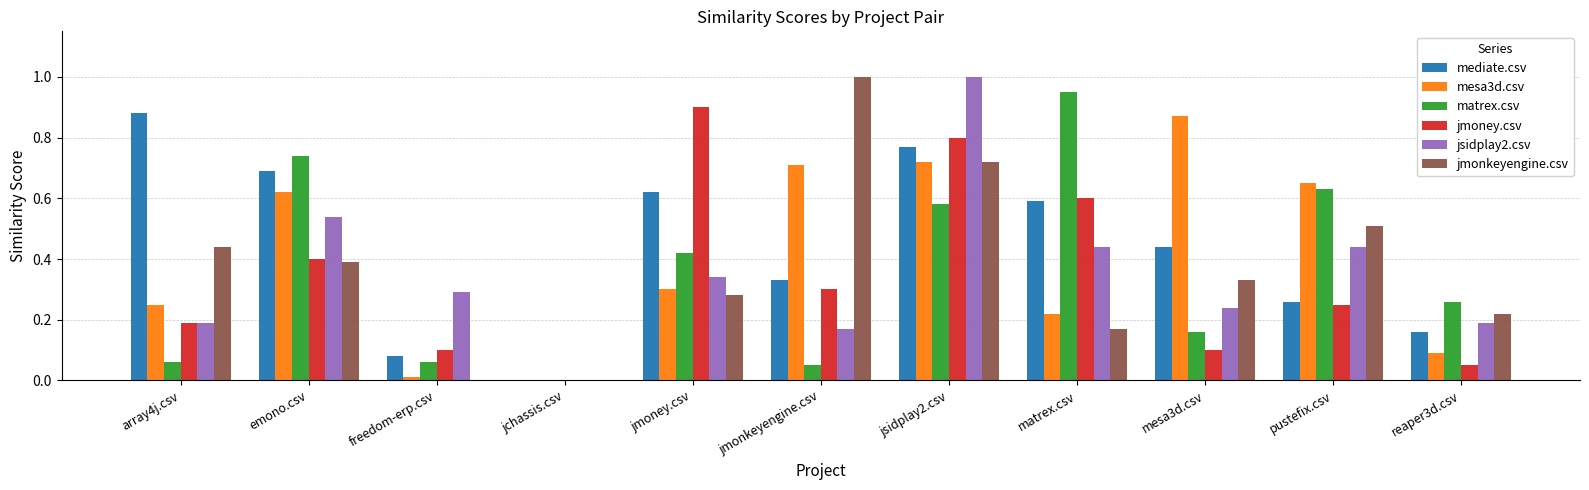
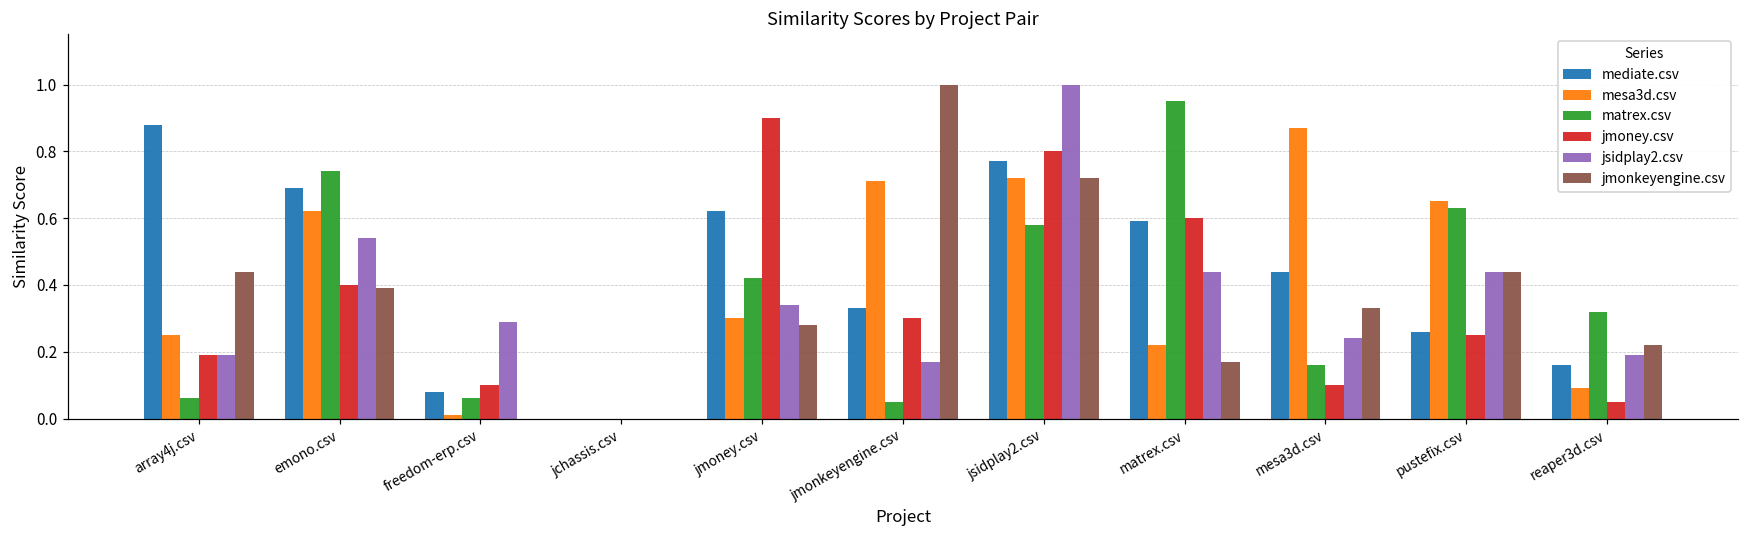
jmonkeyengine.csv, pustefix.csv: 0.51 -> 0.44
matrex.csv, reaper3d.csv: 0.26 -> 0.32
